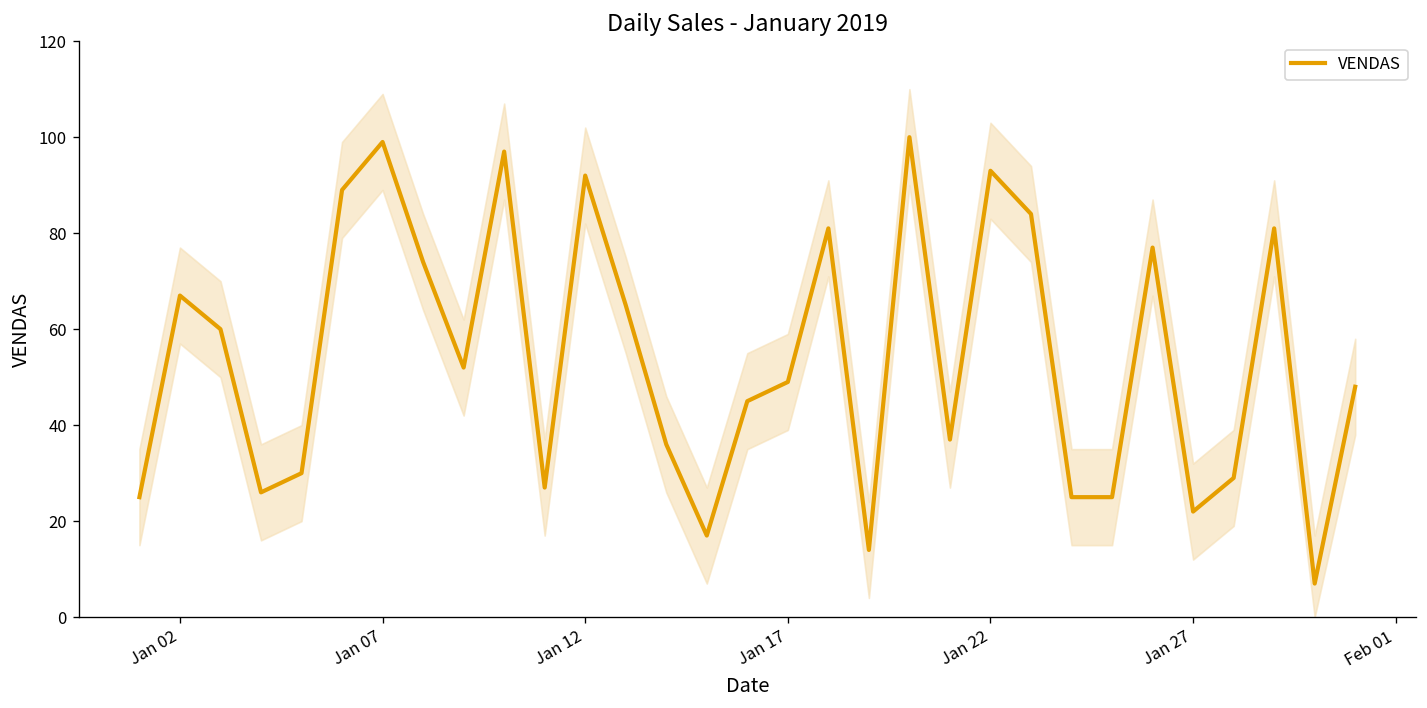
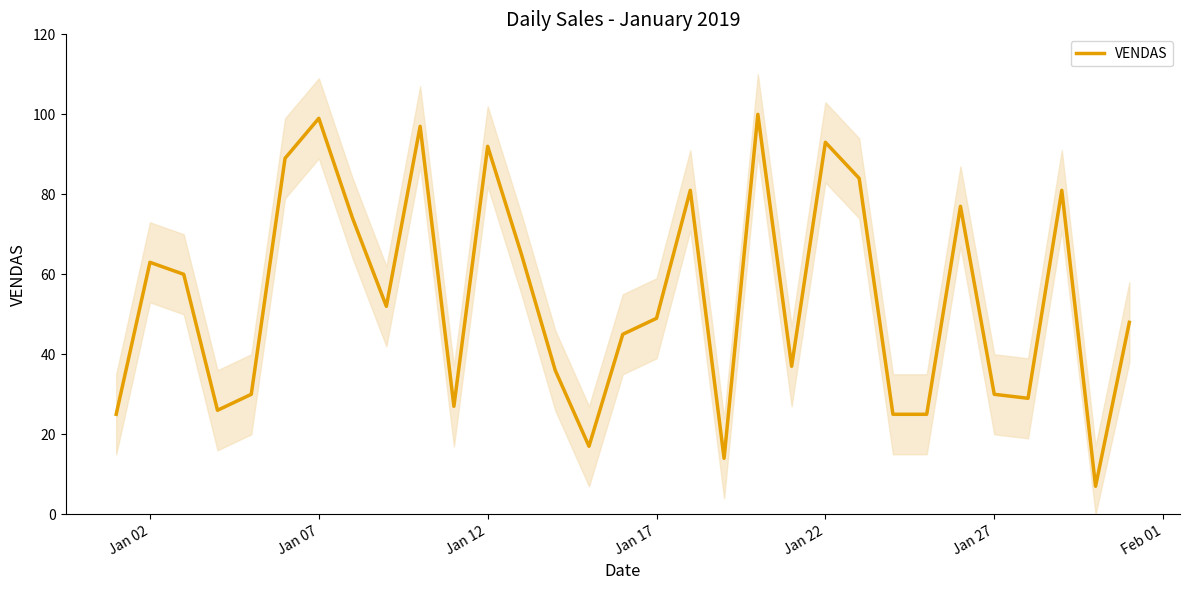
VENDAS, Jan 02: 67 -> 63
VENDAS, Jan 27: 22 -> 30
